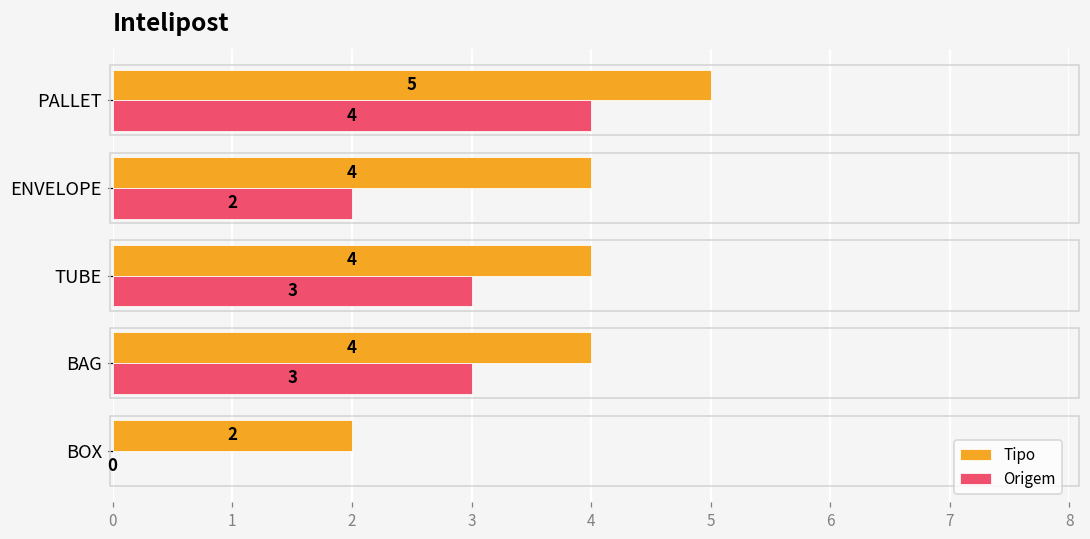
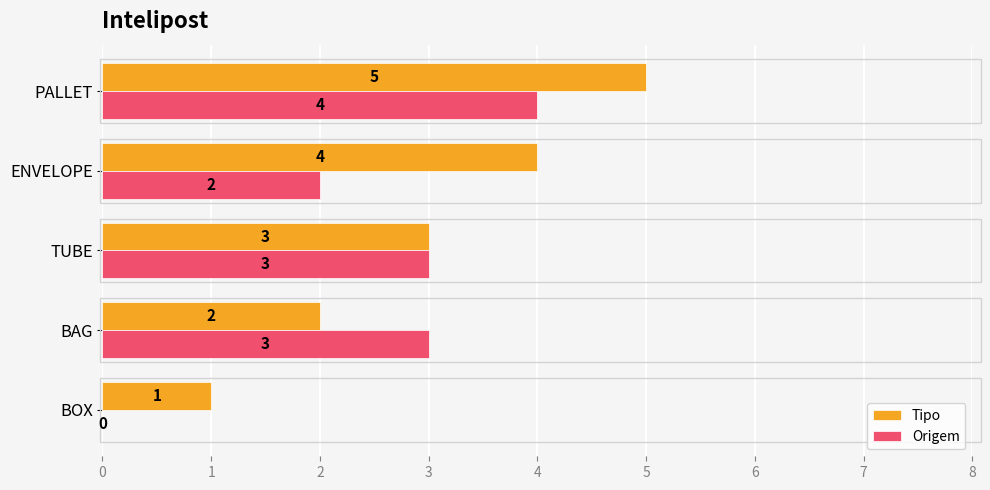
Tipo, TUBE: 4 -> 3
Tipo, BAG: 4 -> 2
Tipo, BOX: 2 -> 1
